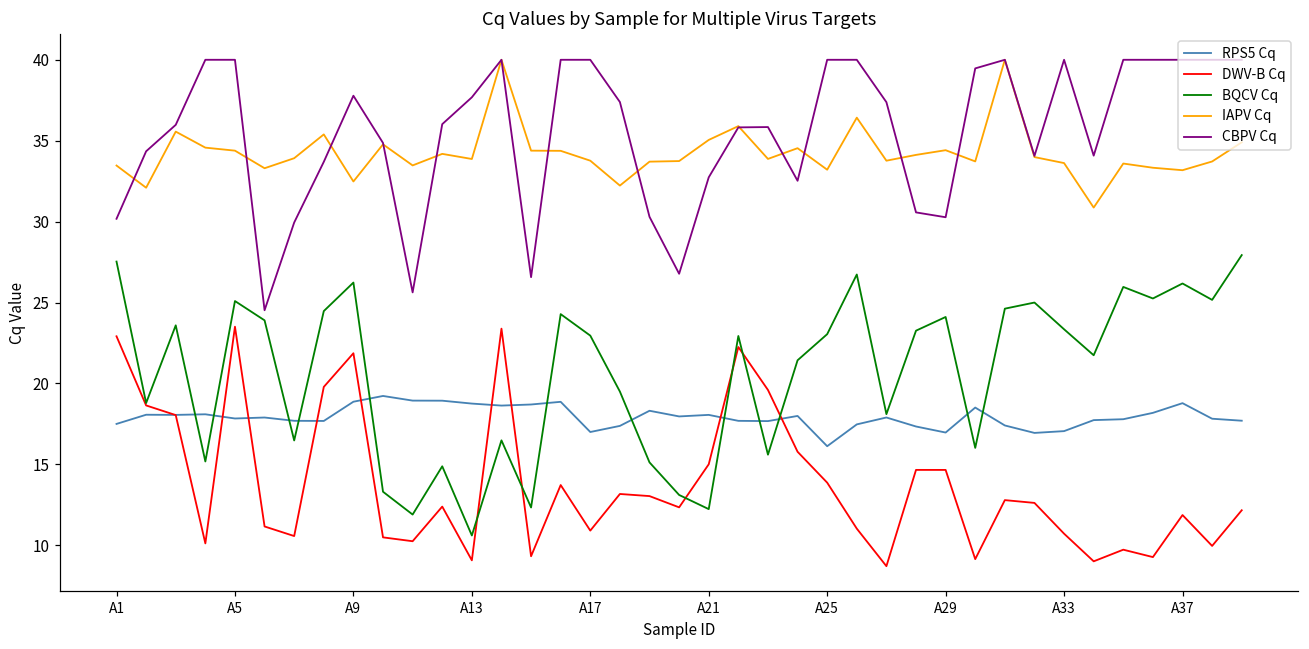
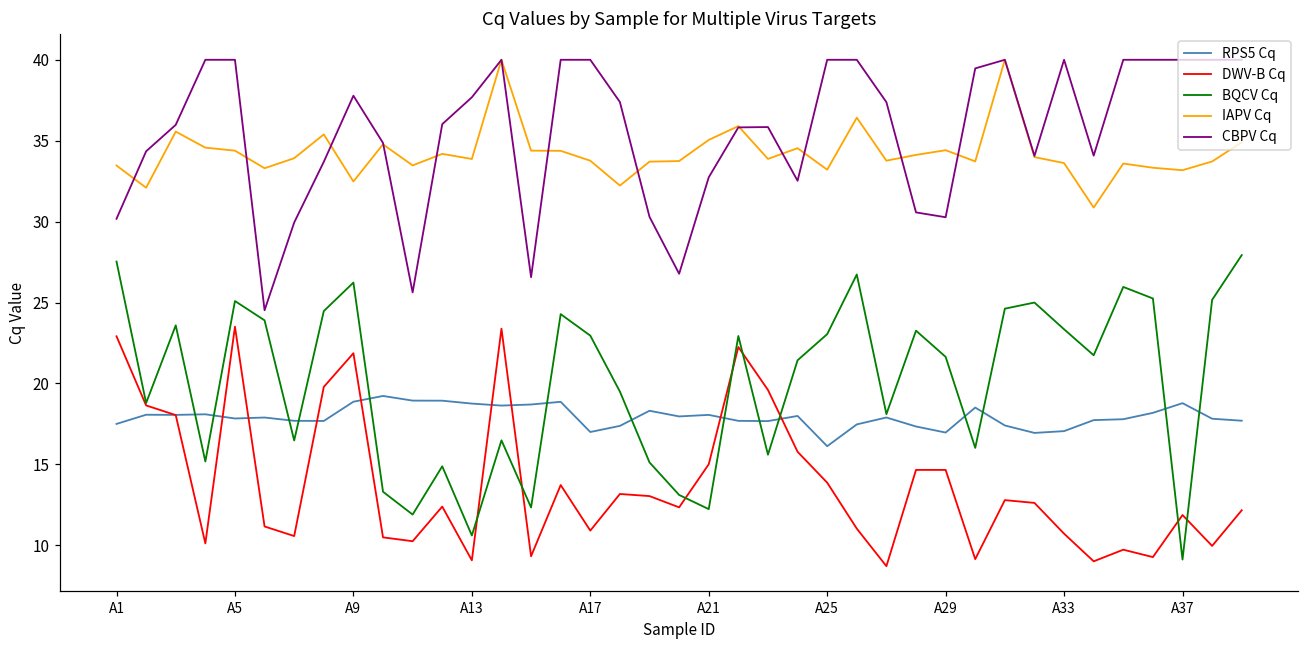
BQCV Cq, A29: 24.1 -> 21.6
BQCV Cq, A37: 26.2 -> 9.1
